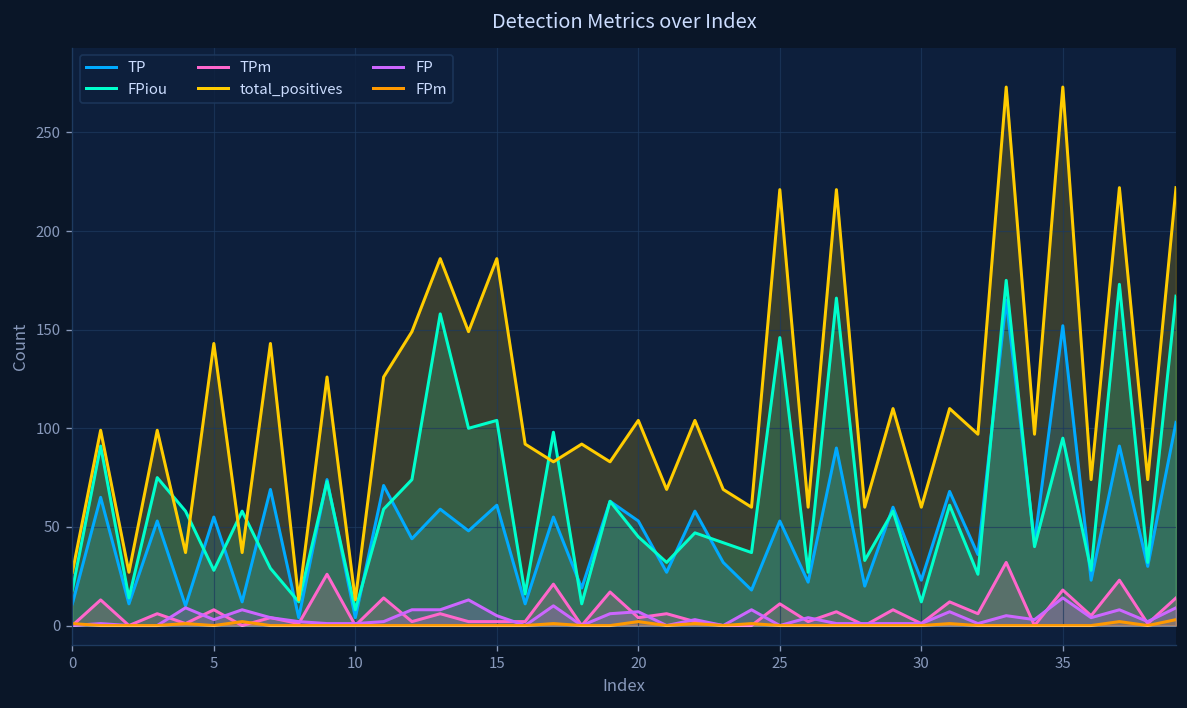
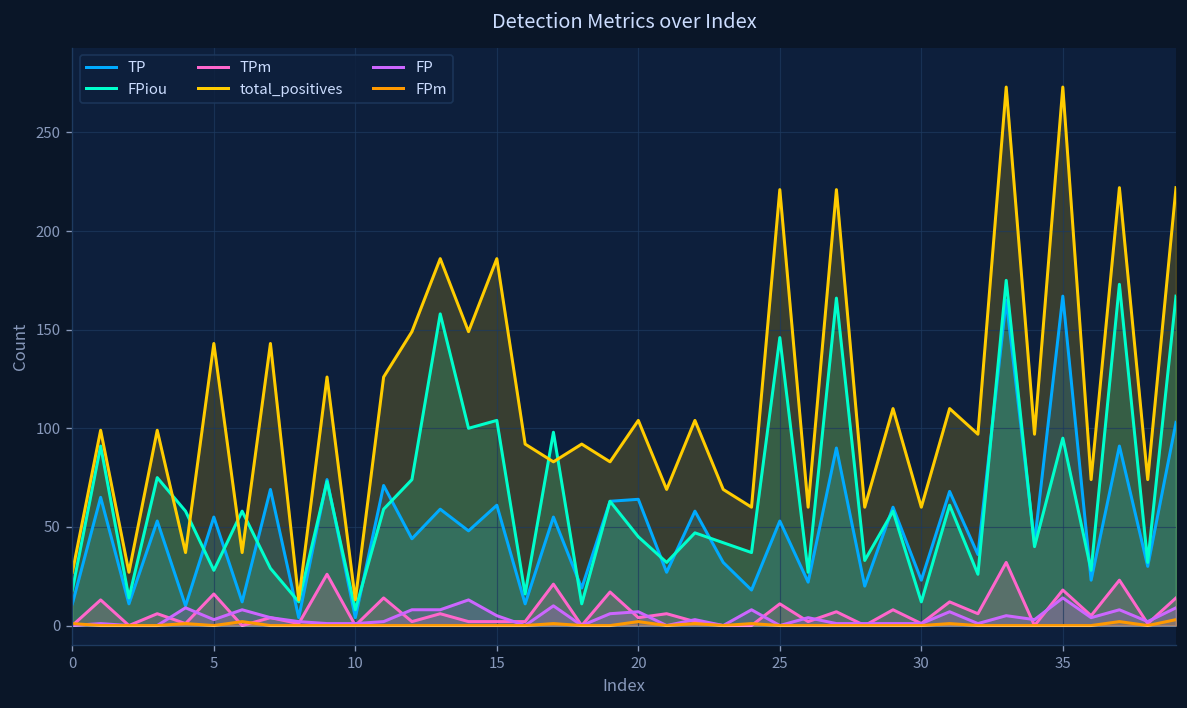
TPm, 5: 8 -> 16
TP, 20: 53 -> 64
TP, 35: 152 -> 167
